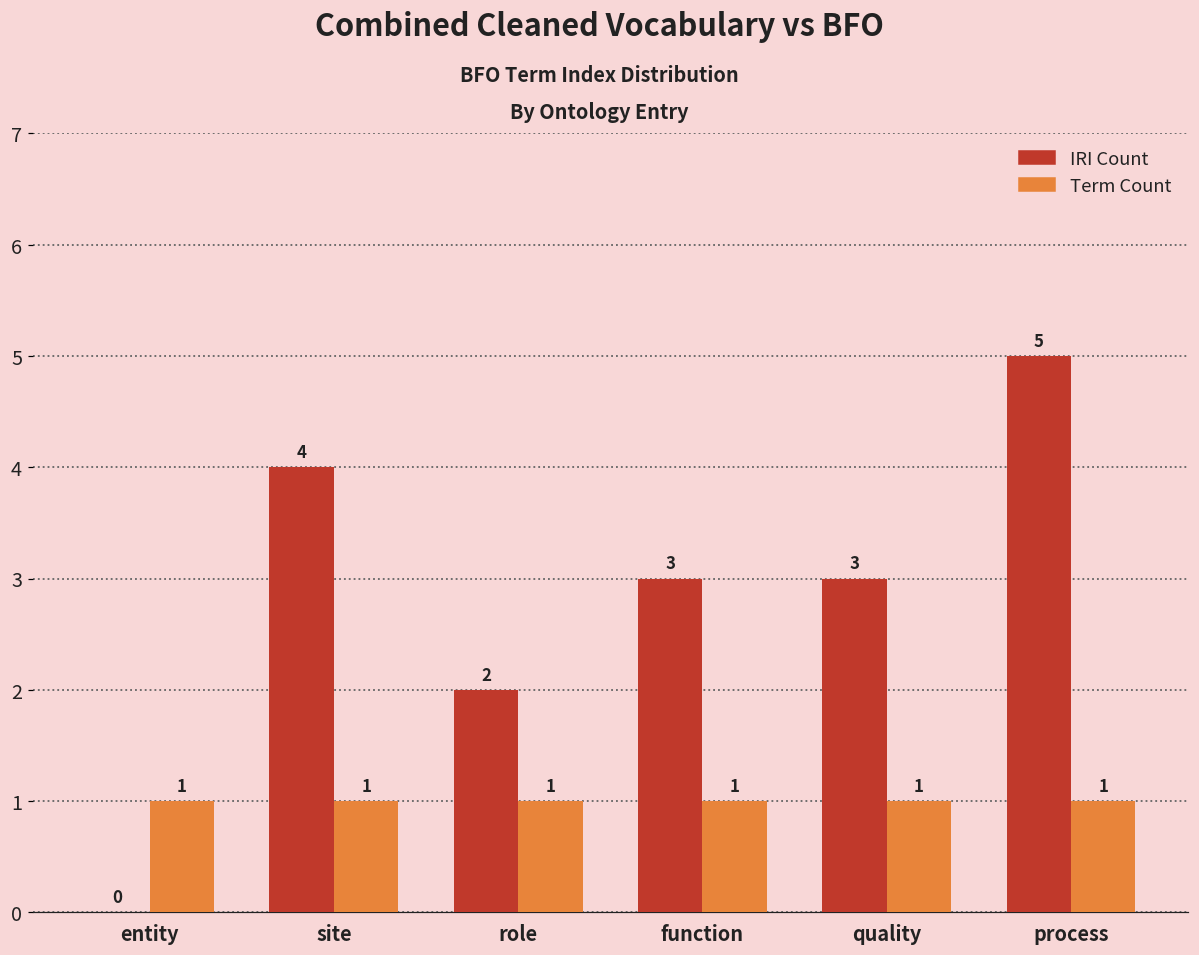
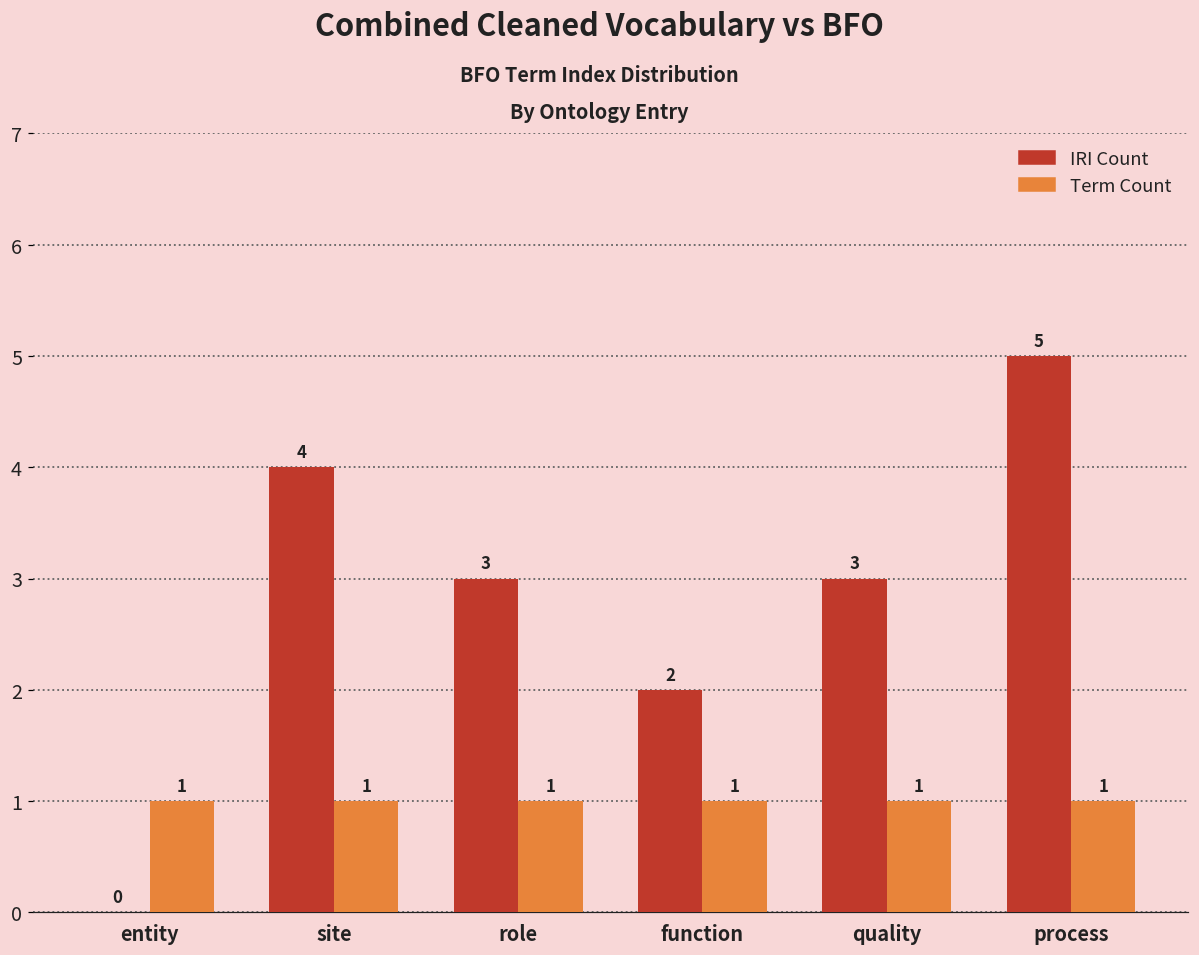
IRI Count, role: 2 -> 3
IRI Count, function: 3 -> 2
